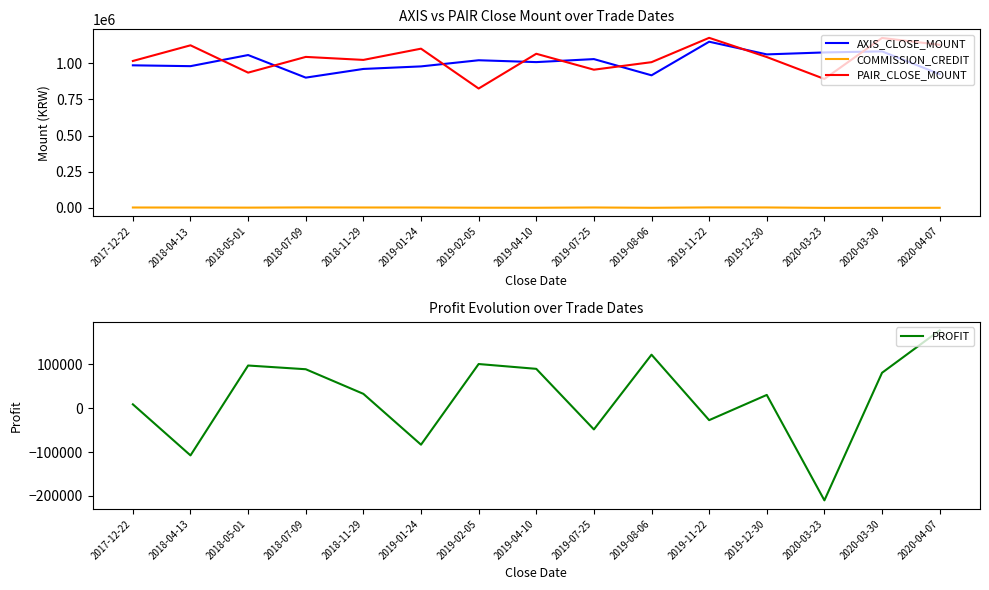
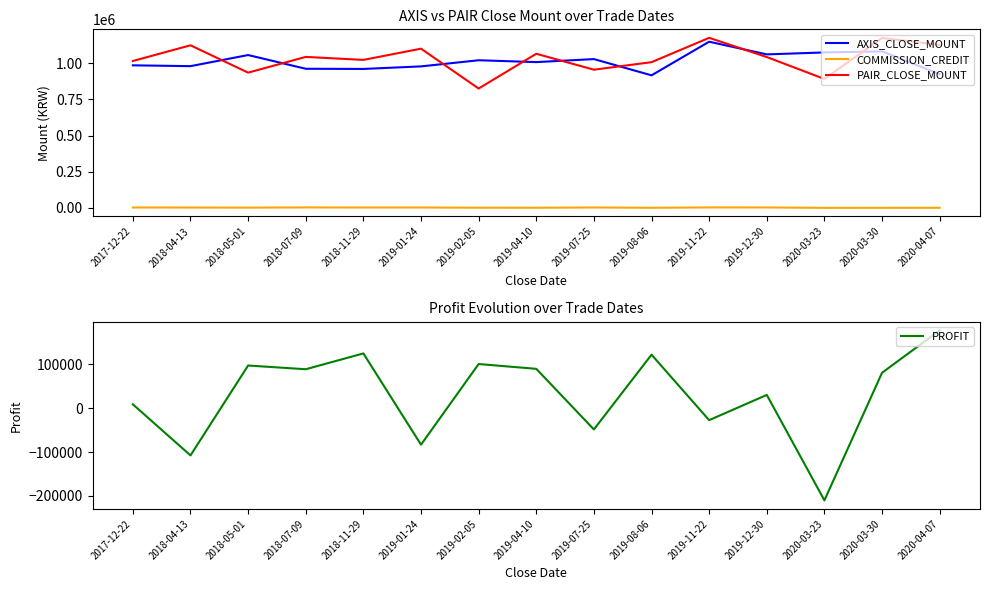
AXIS vs PAIR Close Mount over Trade Dates, AXIS_CLOSE_MOUNT, 2018-07-09: 900000 -> 960000
Profit Evolution over Trade Dates, 2018-11-29: 30000 -> 120000
